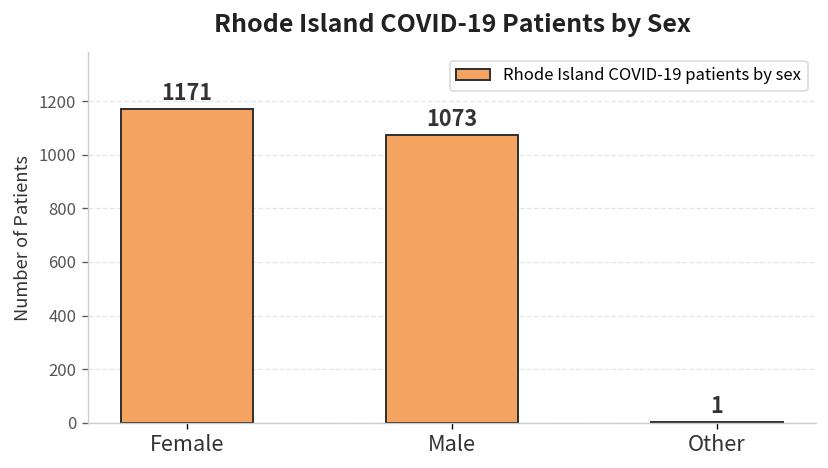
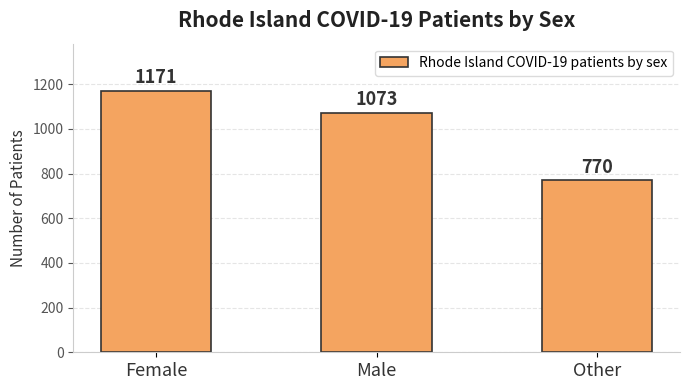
Other: 1 -> 770
